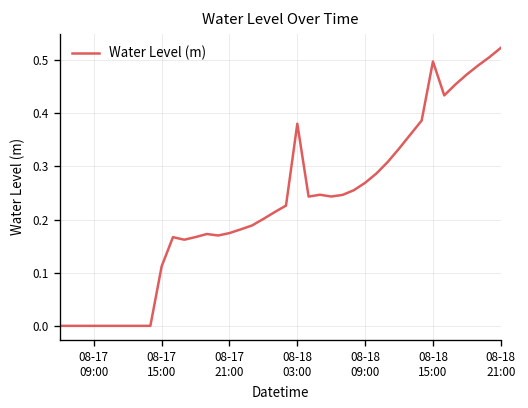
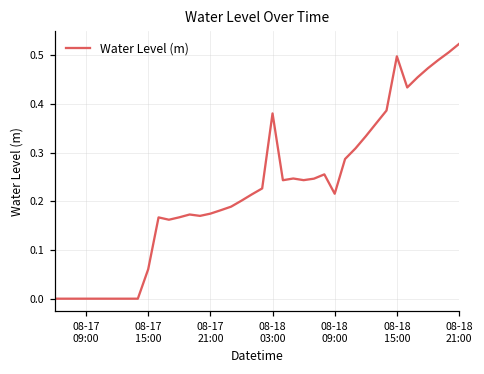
08-17 15:00: 0.11 -> 0.06
08-18 09:00: 0.27 -> 0.22
